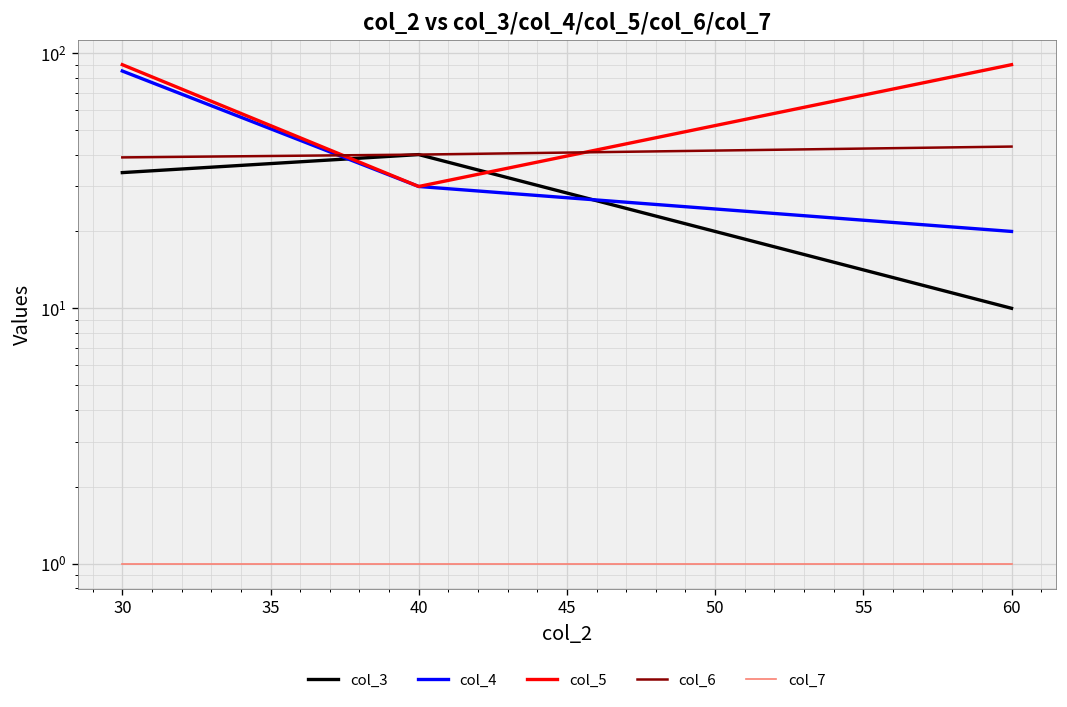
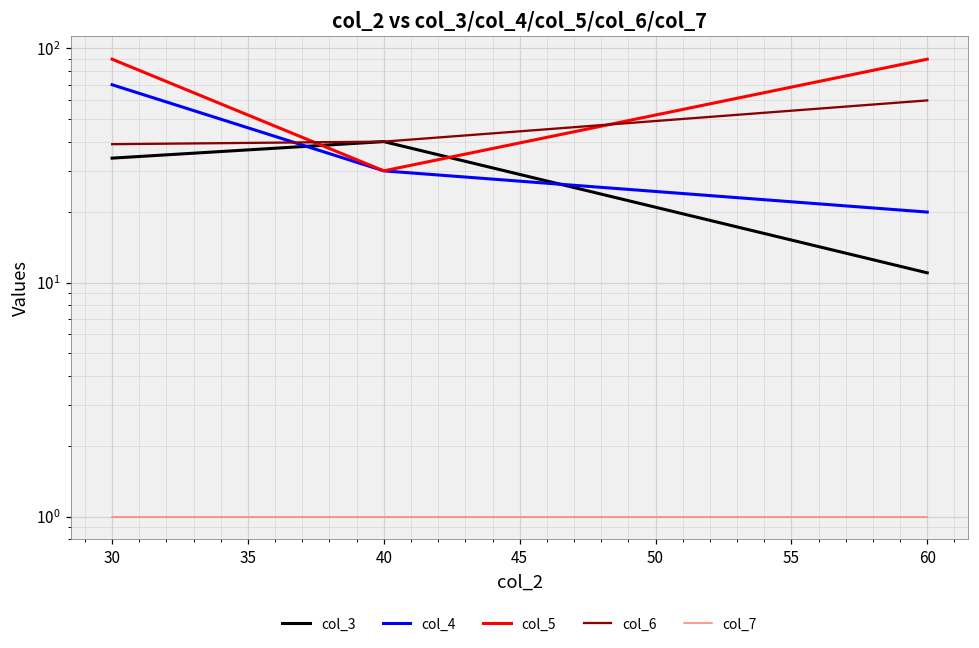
col_4, 30: 85 -> 70
col_3, 60: 10 -> 11
col_6, 60: 43 -> 60
